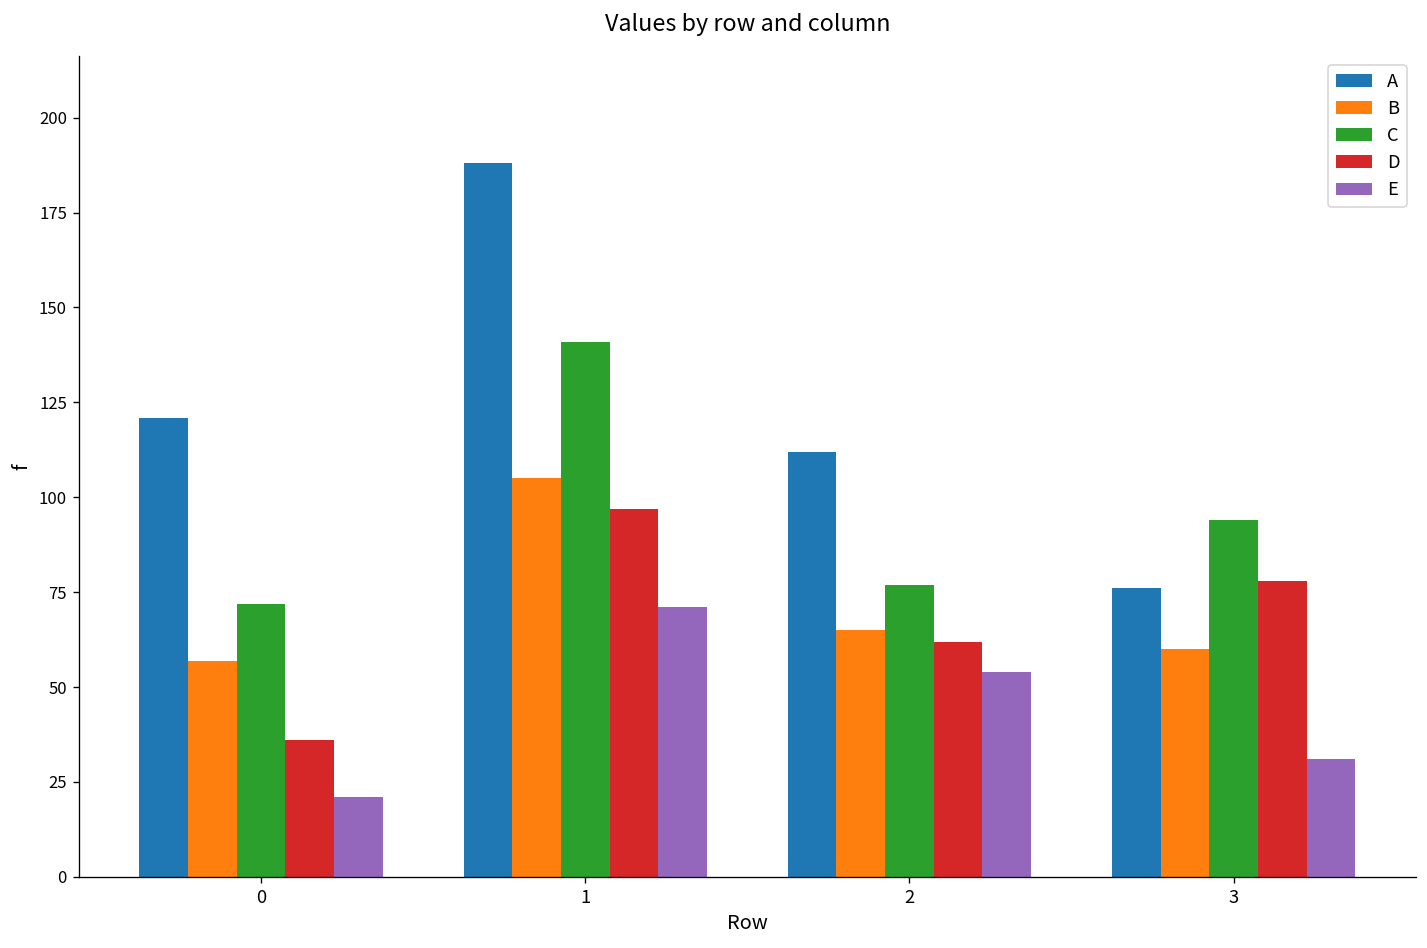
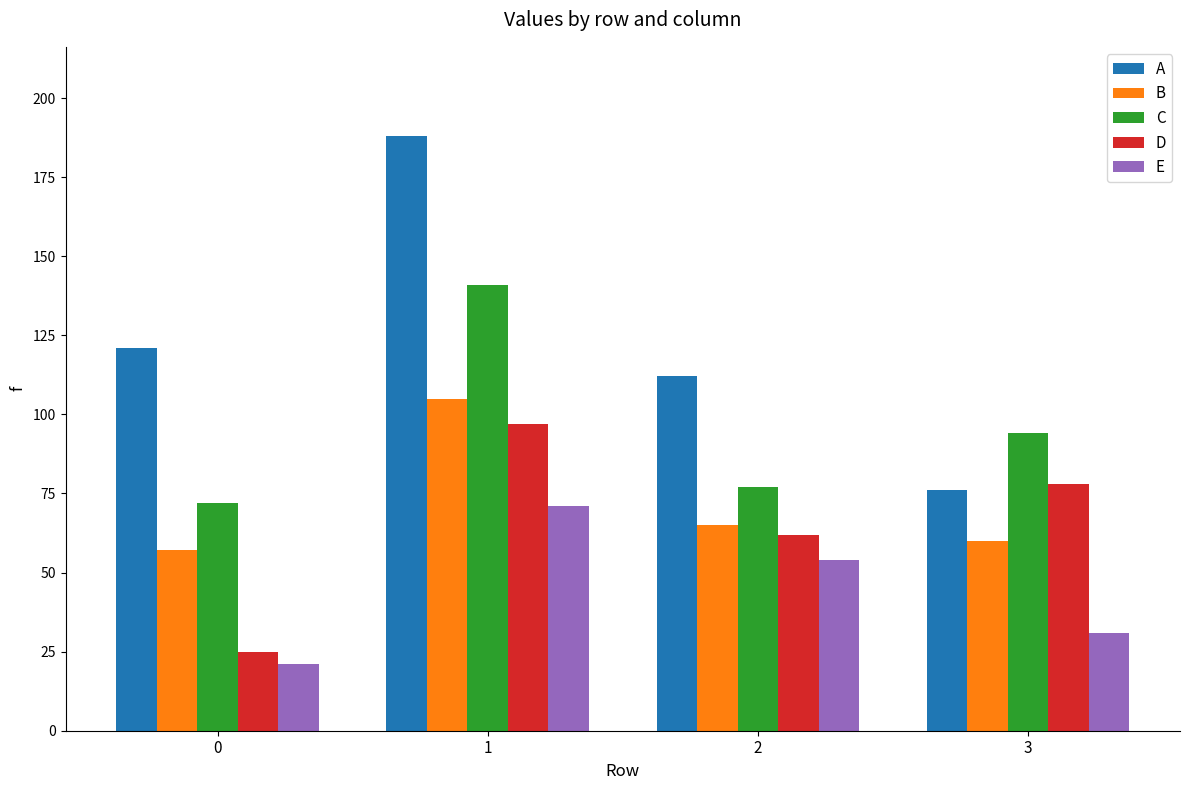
D, 0: 36 -> 25
